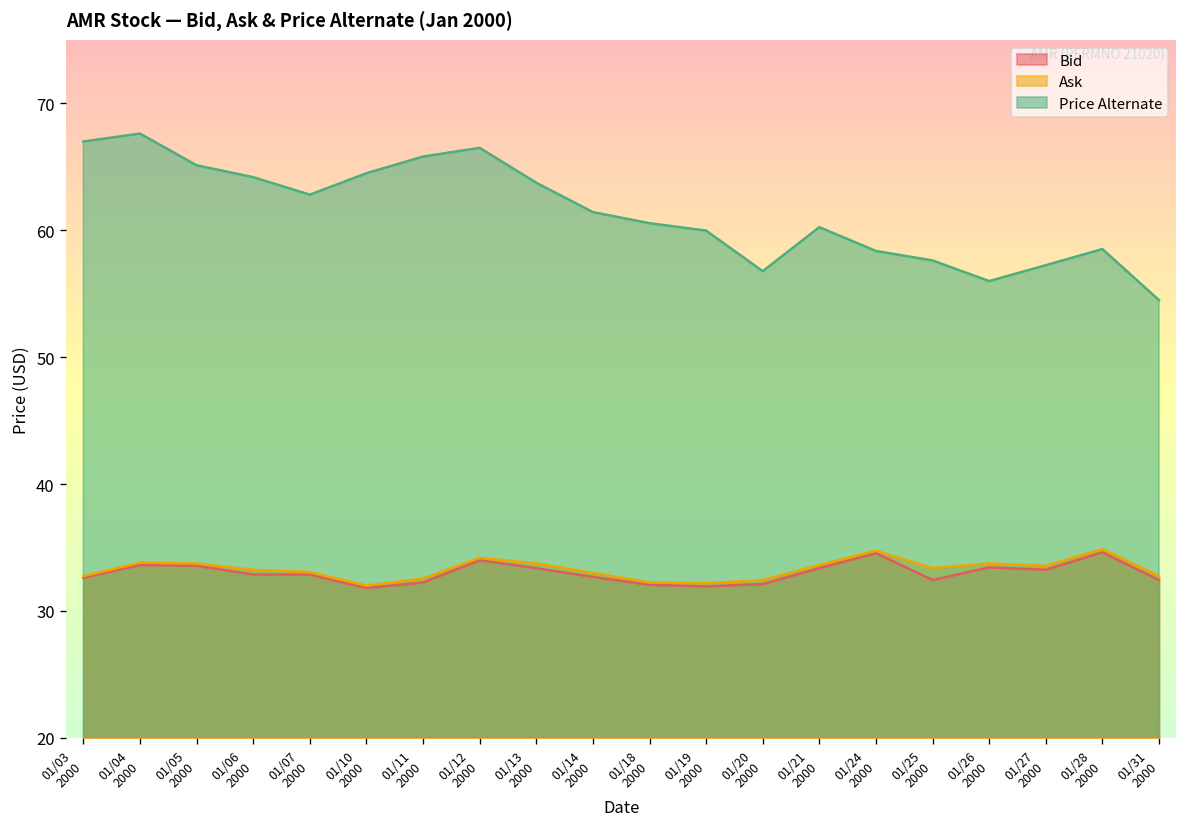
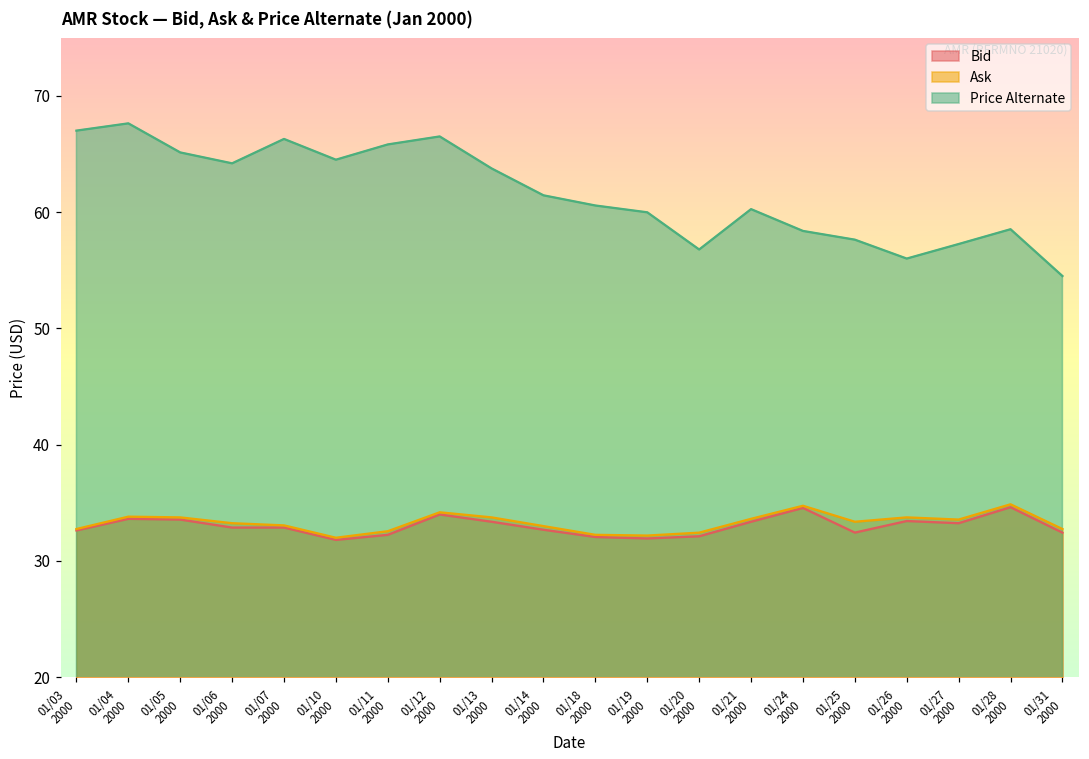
Price Alternate, 01/07 2000: 62.8 -> 66.3
